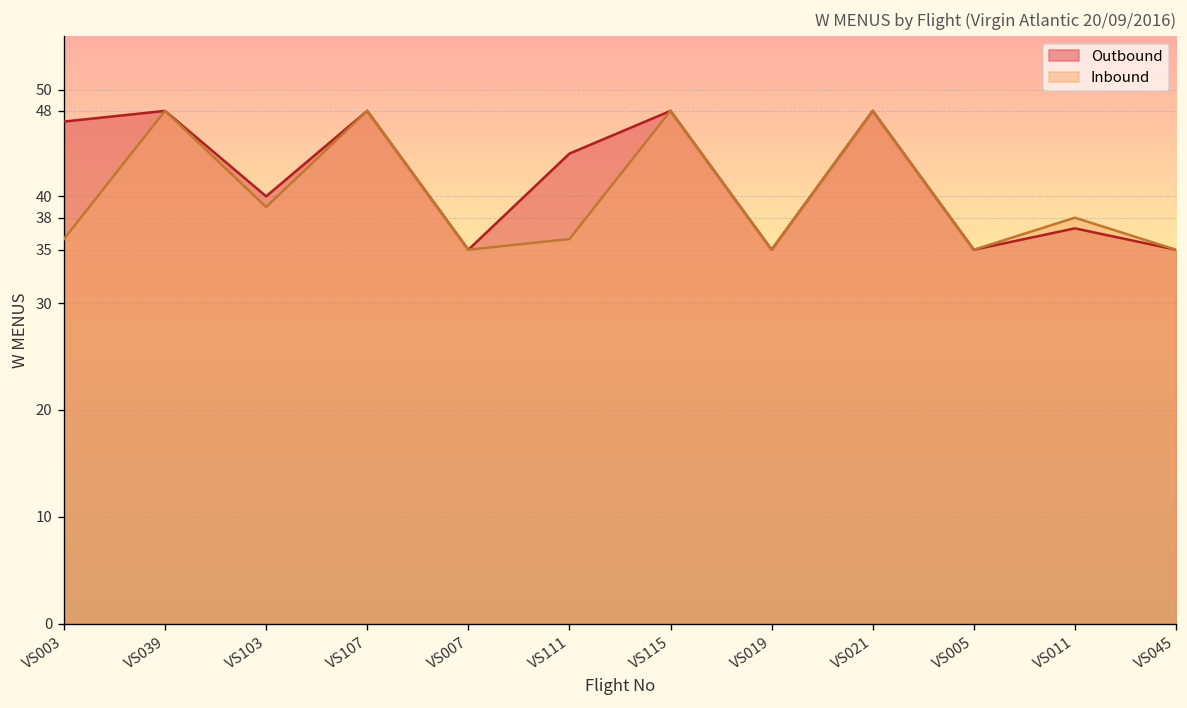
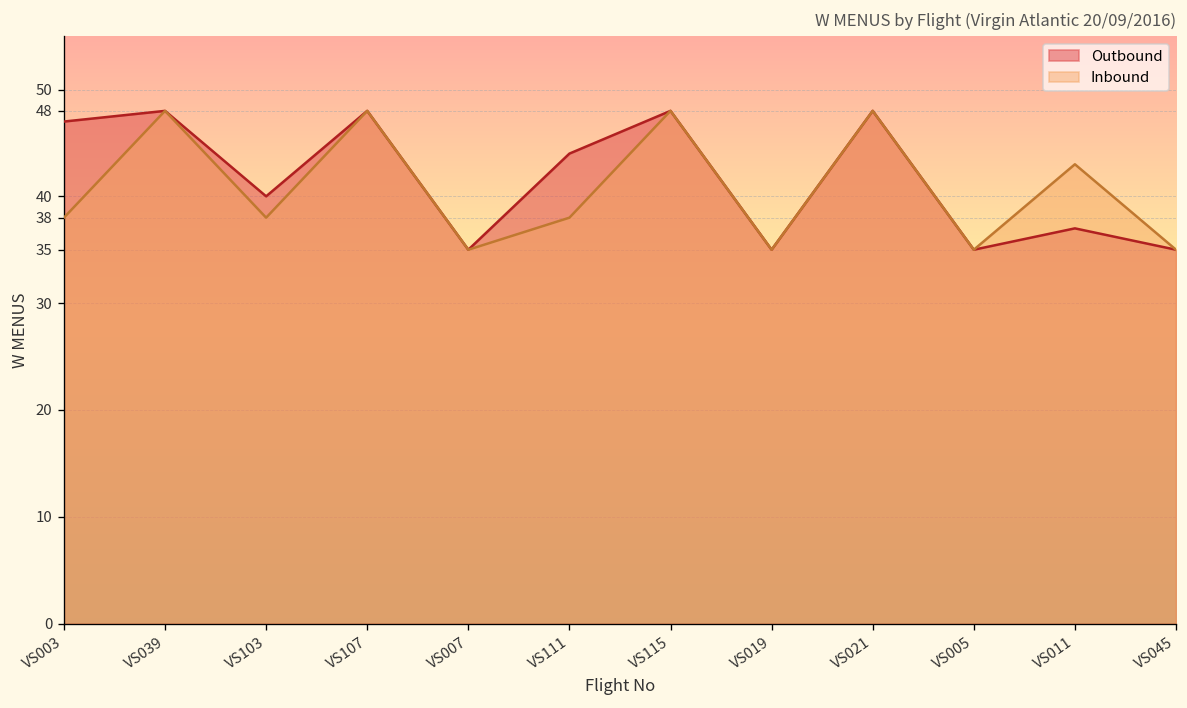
Inbound, VS003: 36 -> 38
Inbound, VS103: 39 -> 38
Inbound, VS111: 36 -> 38
Inbound, VS011: 38 -> 43
